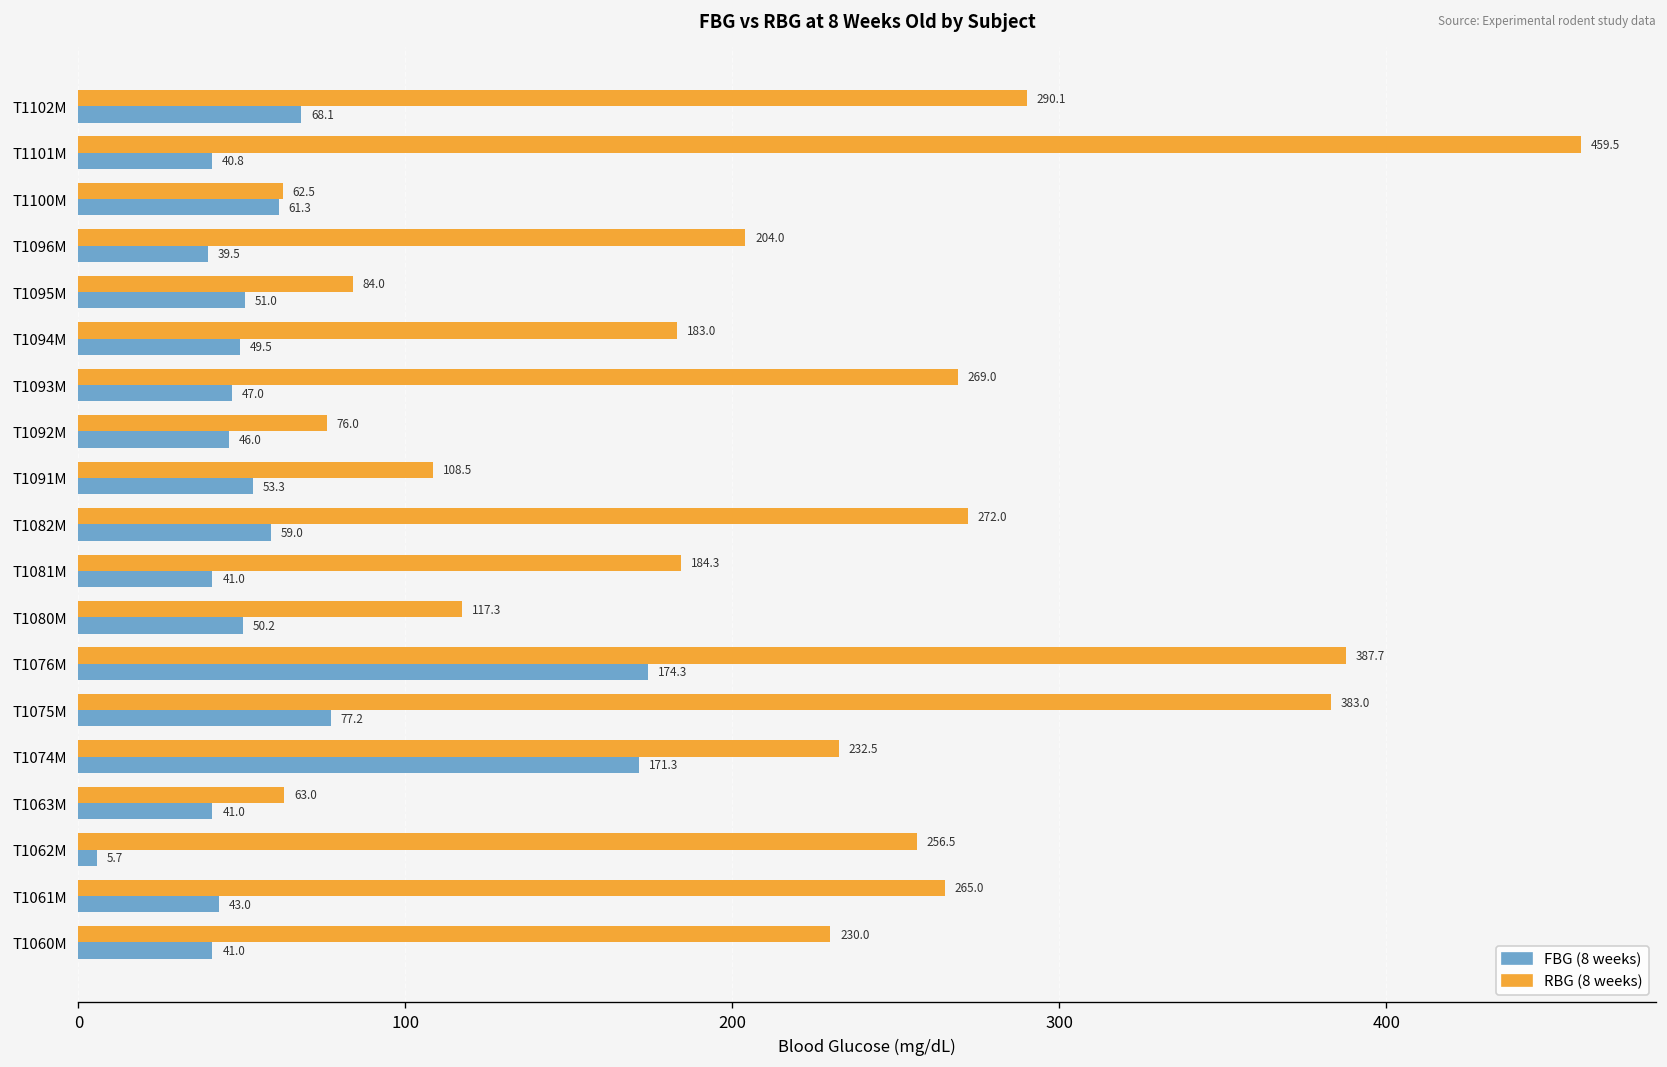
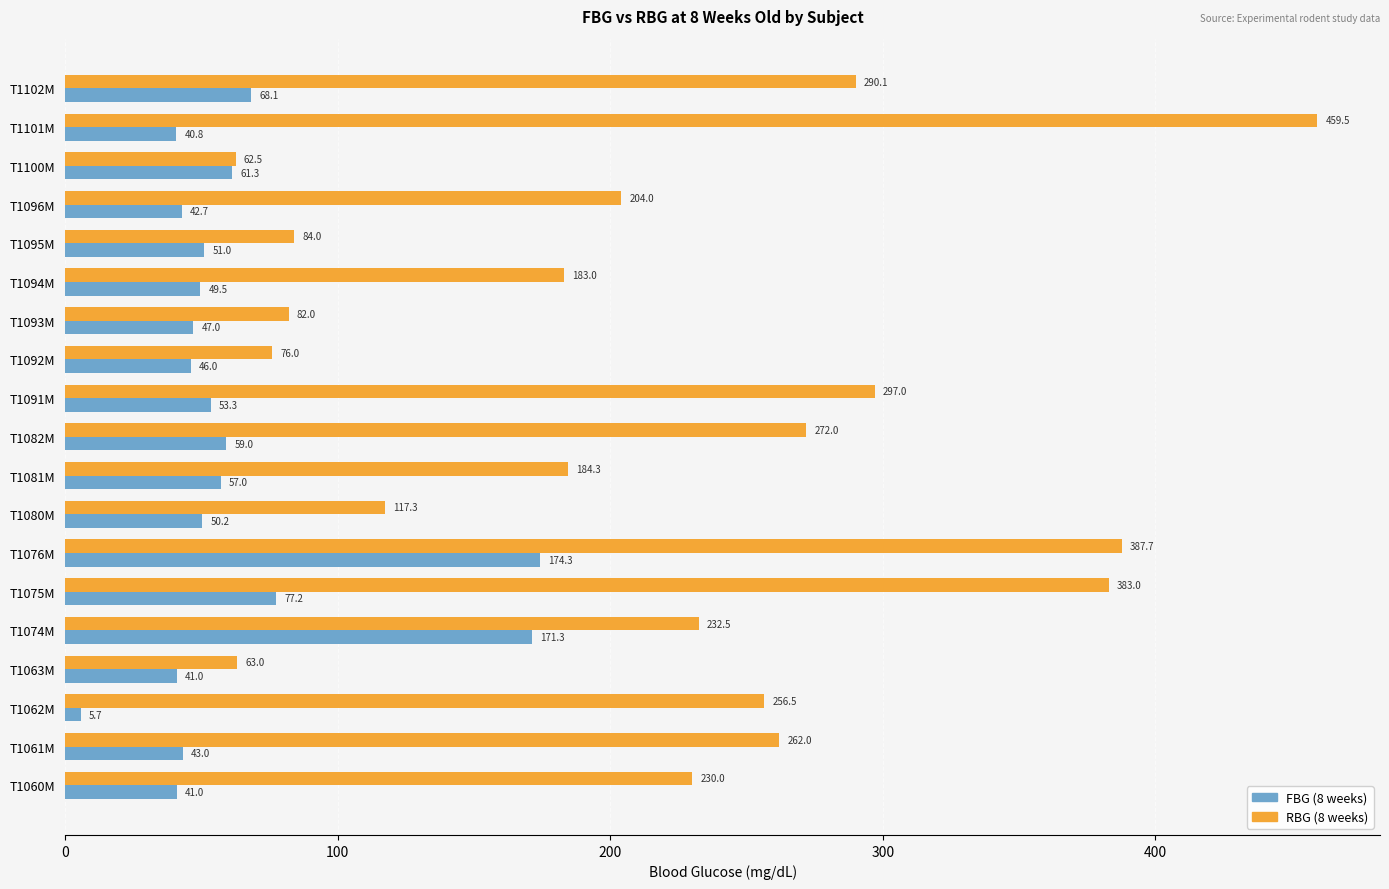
FBG (8 weeks), T1096M: 39.5 -> 42.7
RBG (8 weeks), T1093M: 269.0 -> 82.0
RBG (8 weeks), T1091M: 108.5 -> 297.0
FBG (8 weeks), T1081M: 41.0 -> 57.0
RBG (8 weeks), T1061M: 265.0 -> 262.0
